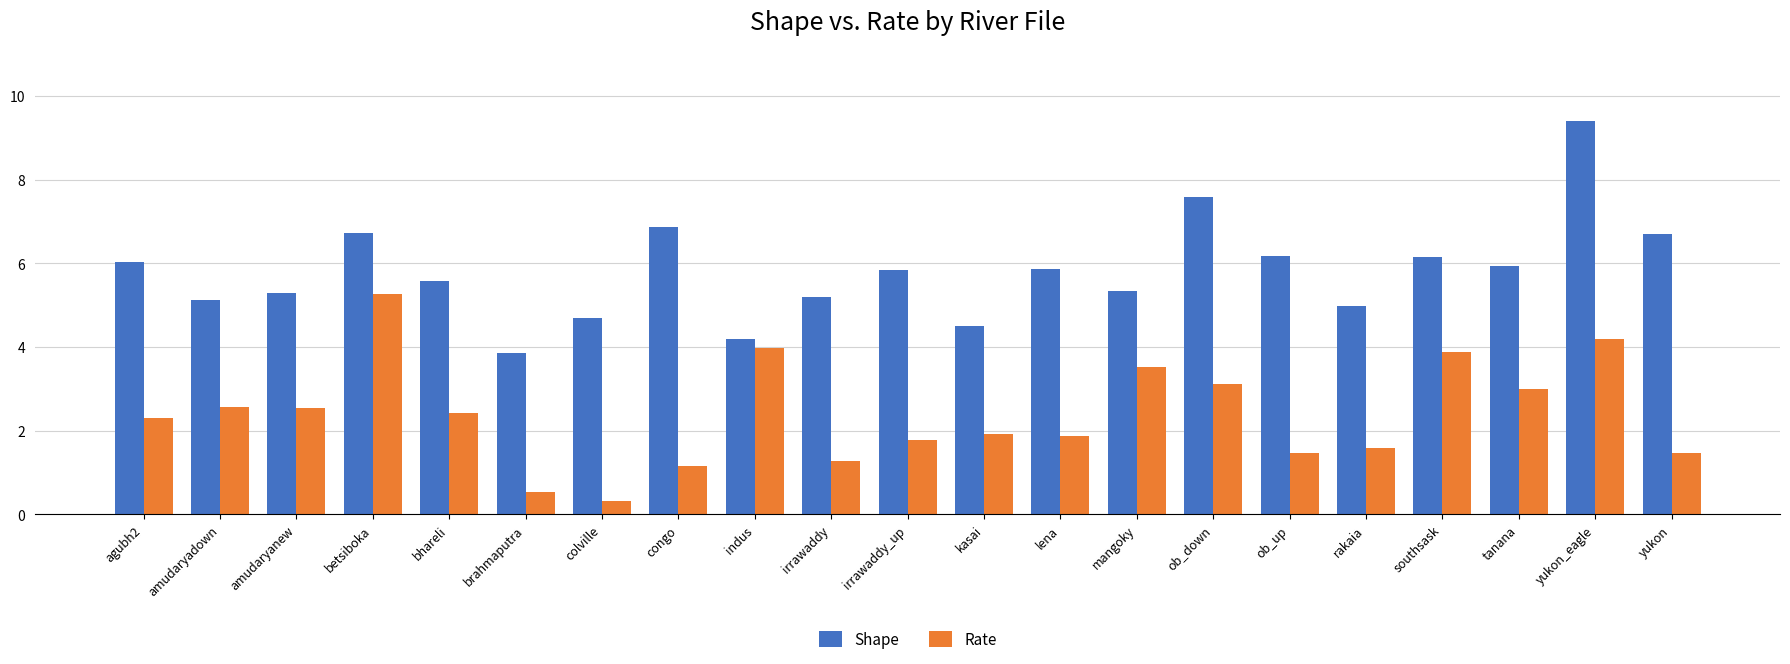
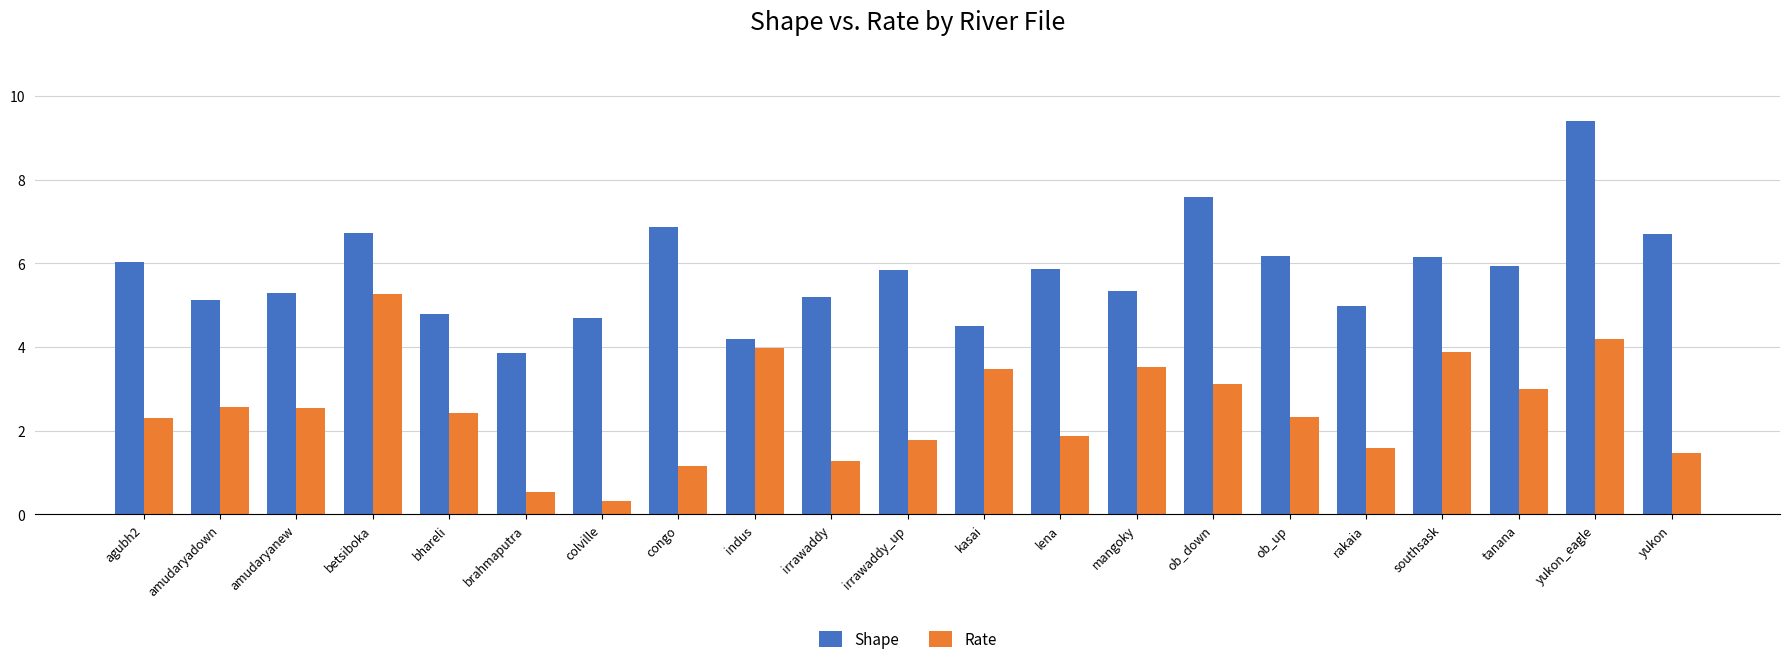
Shape, bhareli: 5.6 -> 4.8
Rate, kasai: 1.9 -> 3.5
Rate, ob_up: 1.5 -> 2.3
